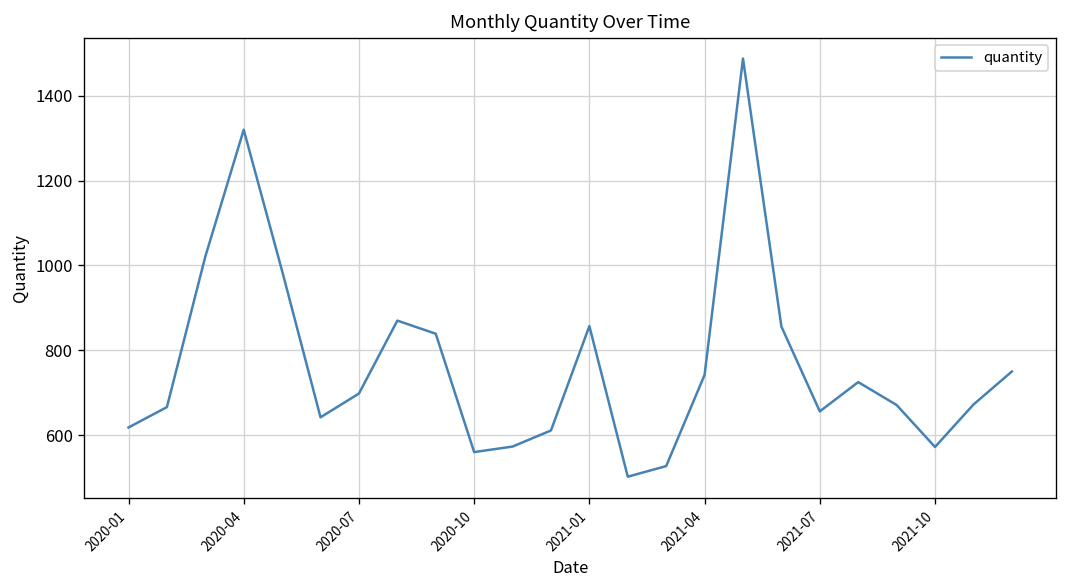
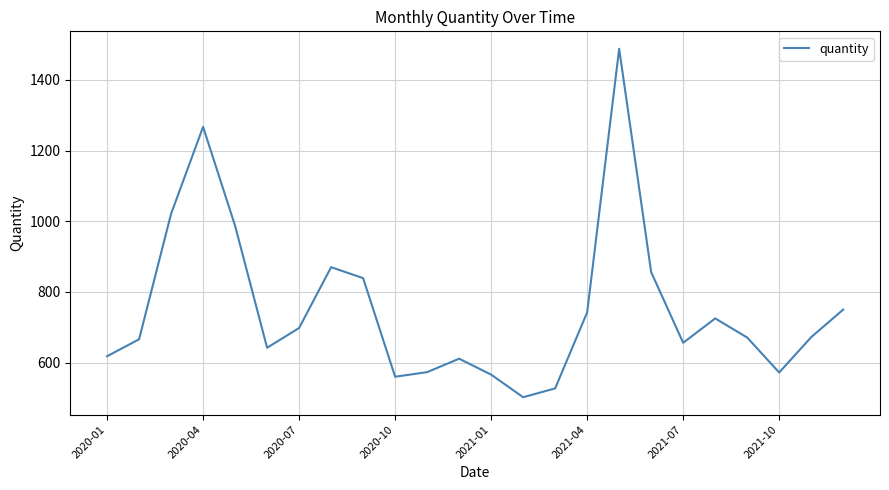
2020-04: 1320 -> 1270
2021-01: 860 -> 570
